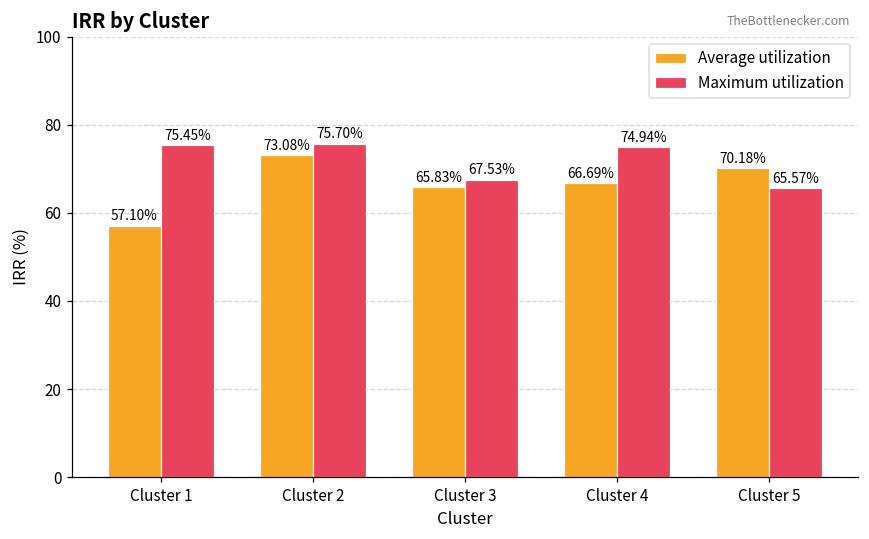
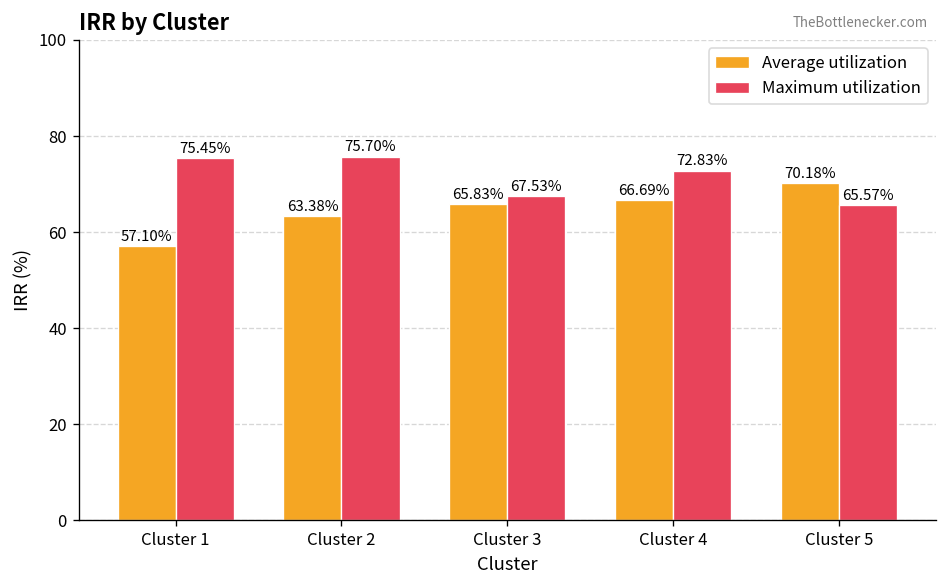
Average utilization, Cluster 2: 73.08% -> 63.38%
Maximum utilization, Cluster 4: 74.94% -> 72.83%
